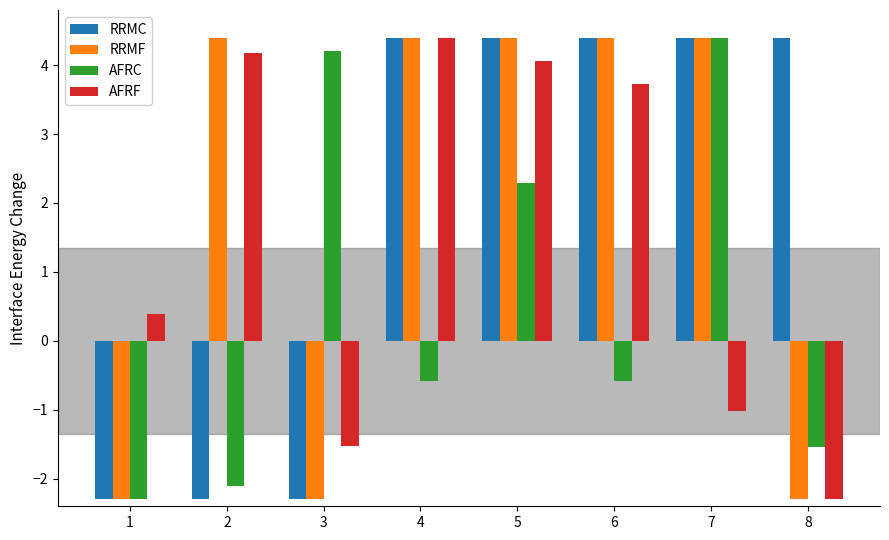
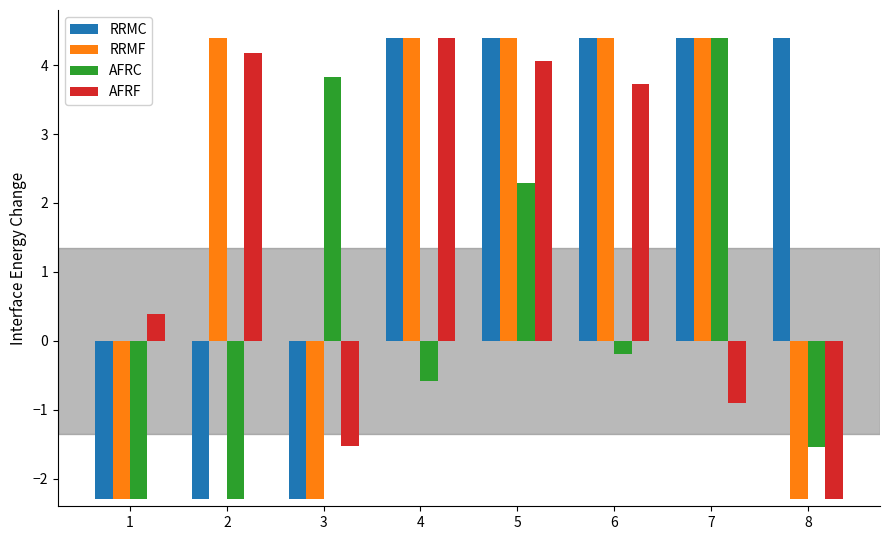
AFRC, 2: -2.1 -> -2.3
AFRC, 3: 4.2 -> 3.8
AFRC, 6: -0.6 -> -0.2
AFRF, 7: -1.0 -> -0.9
